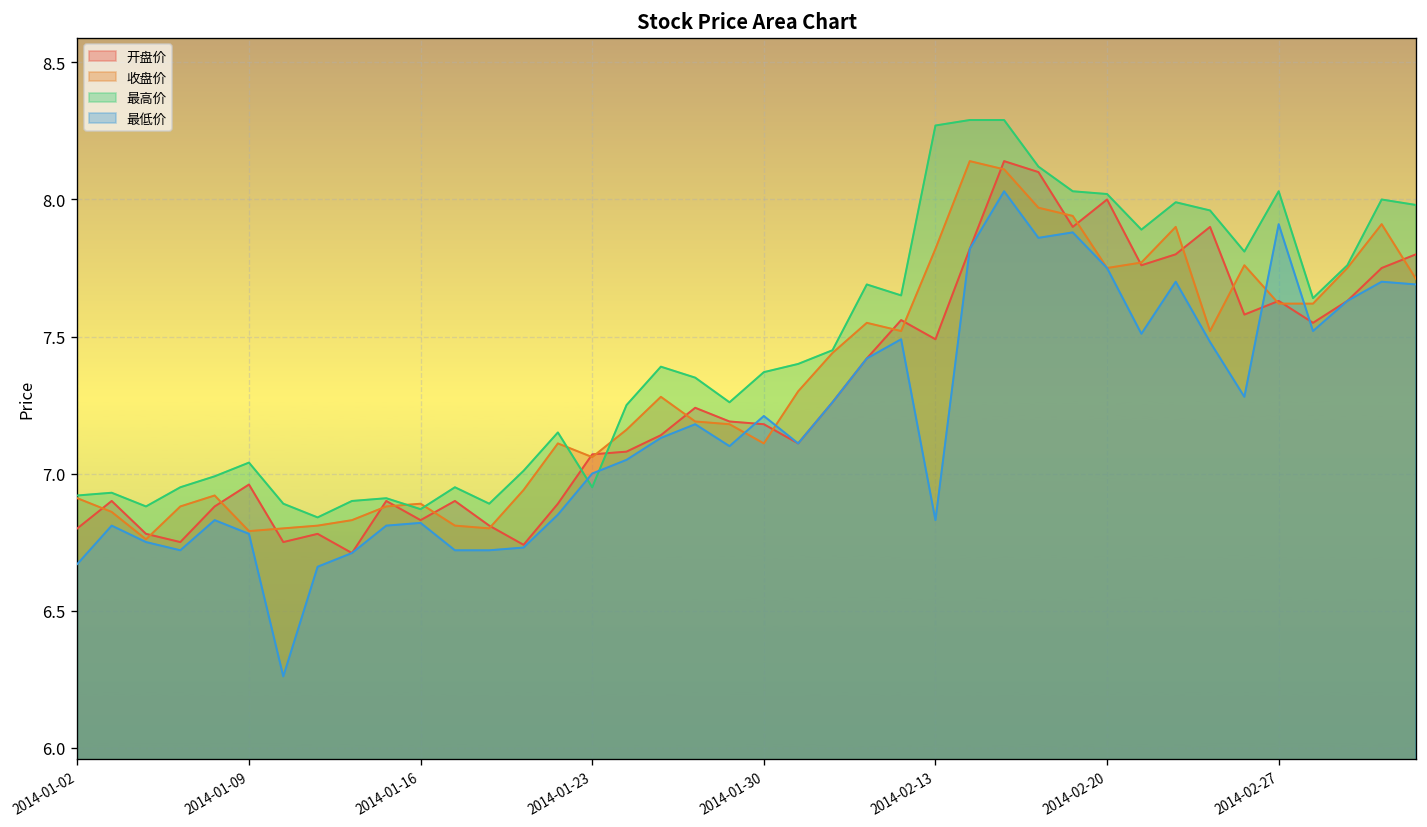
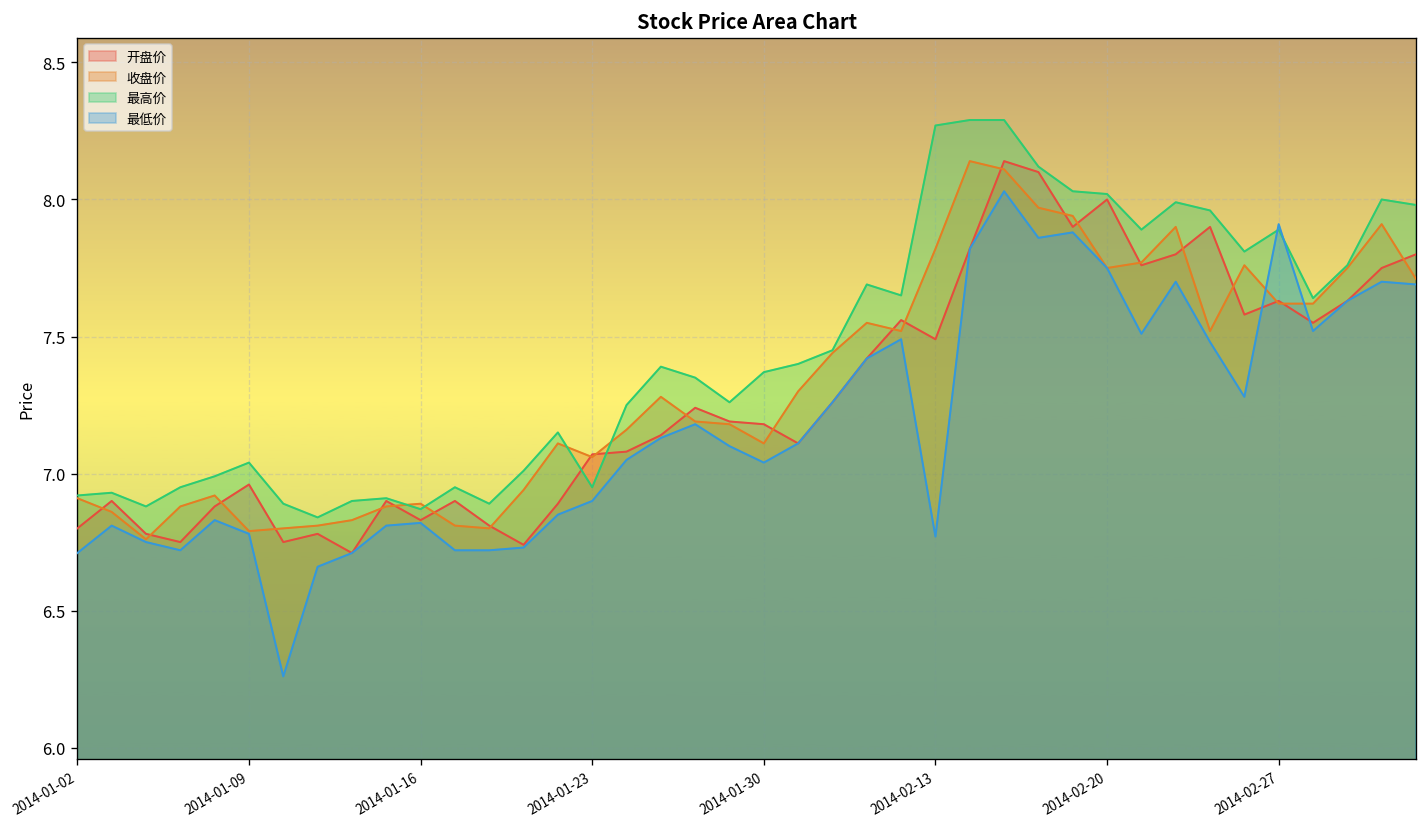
最低价, 2014-01-02: 6.67 -> 6.71
最低价, 2014-01-23: 7.0 -> 6.9
最低价, 2014-01-30: 7.21 -> 7.04
最低价, 2014-02-13: 6.83 -> 6.77
最高价, 2014-02-27: 8.03 -> 7.89
